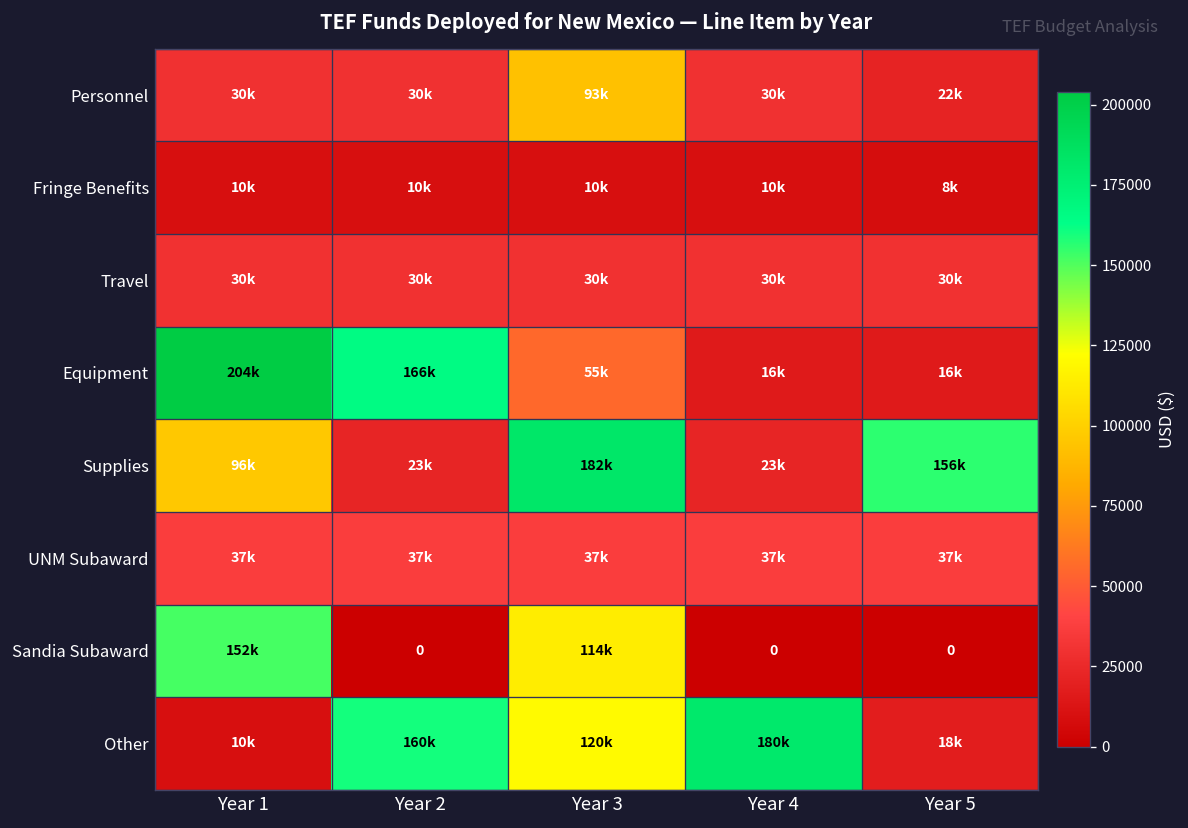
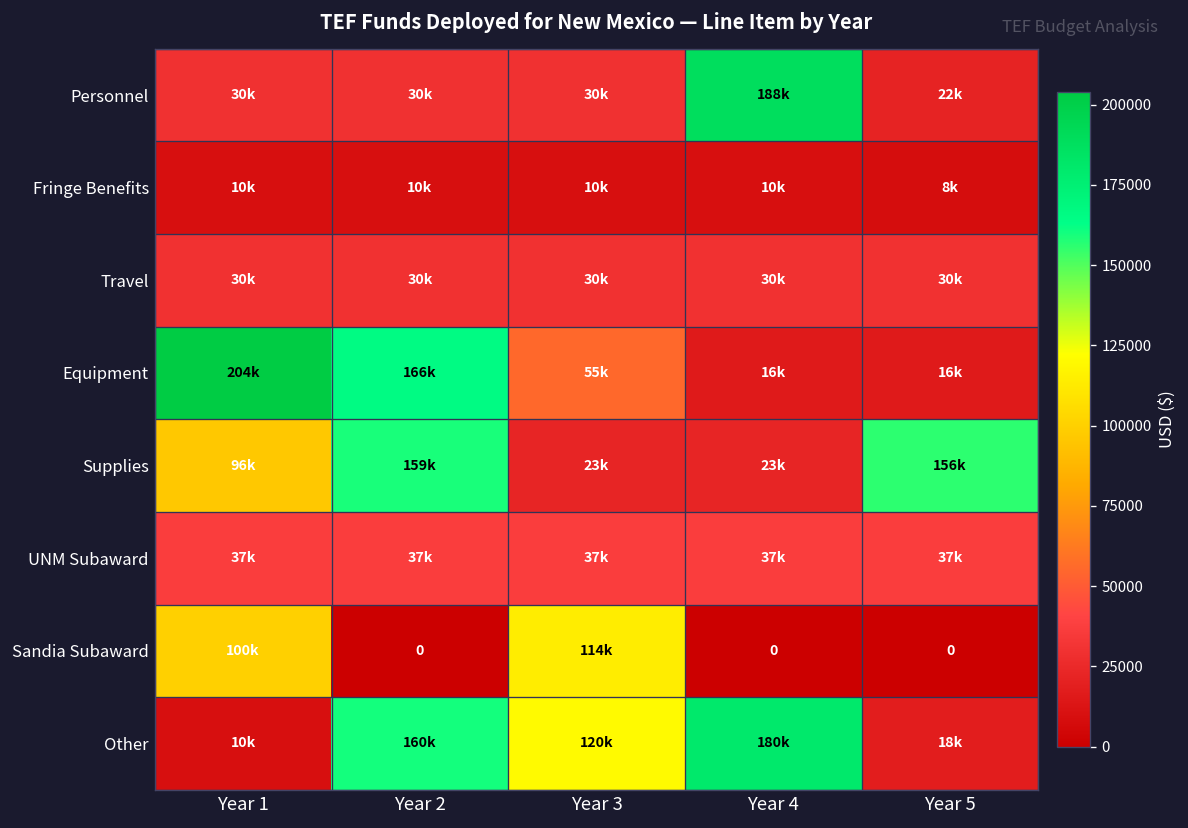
Personnel, Year 3: 93k -> 30k
Personnel, Year 4: 30k -> 188k
Supplies, Year 2: 23k -> 159k
Supplies, Year 3: 182k -> 23k
Sandia Subaward, Year 1: 152k -> 100k
